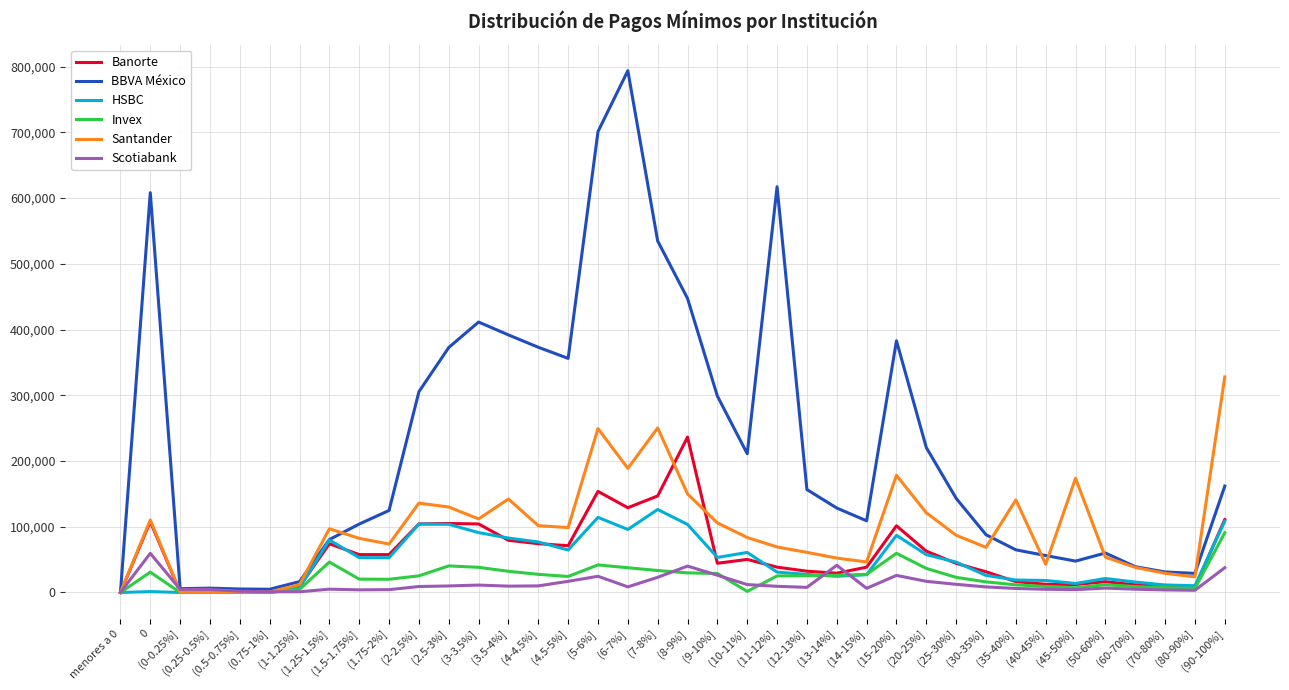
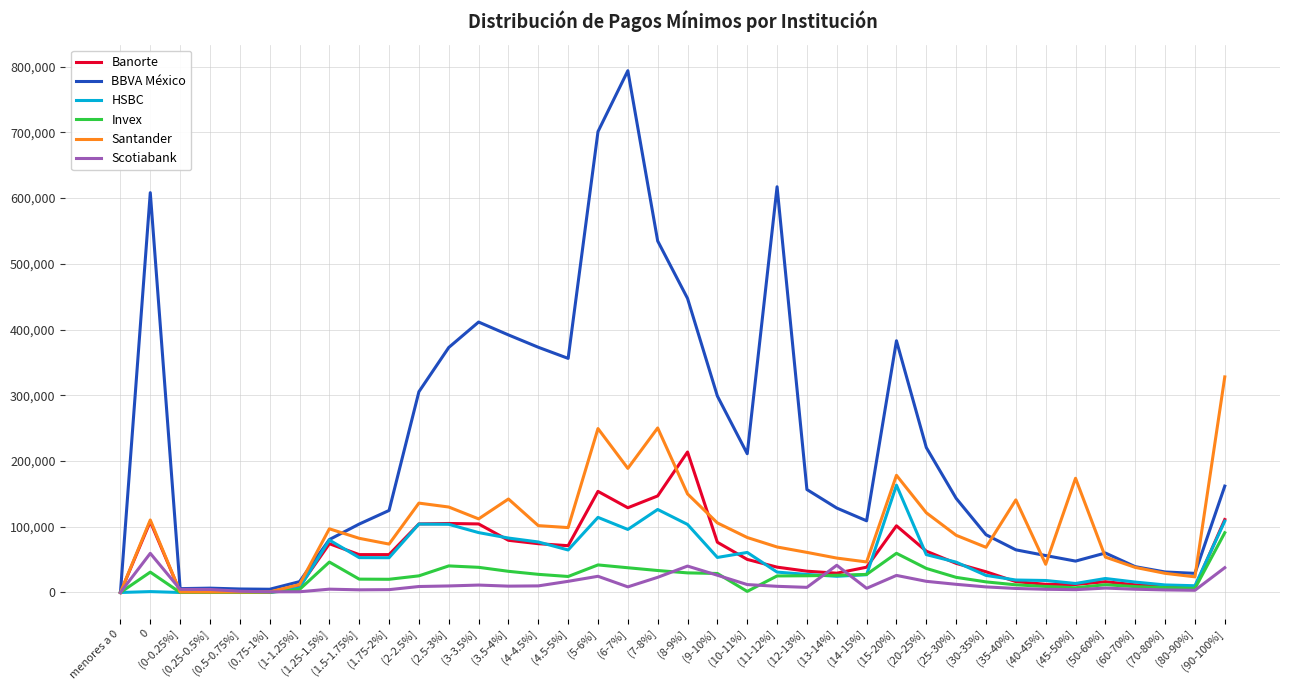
Banorte, (8-9%]: 240,000 -> 210,000
Banorte, (9-10%]: 40,000 -> 80,000
HSBC, (15-20%]: 90,000 -> 160,000
